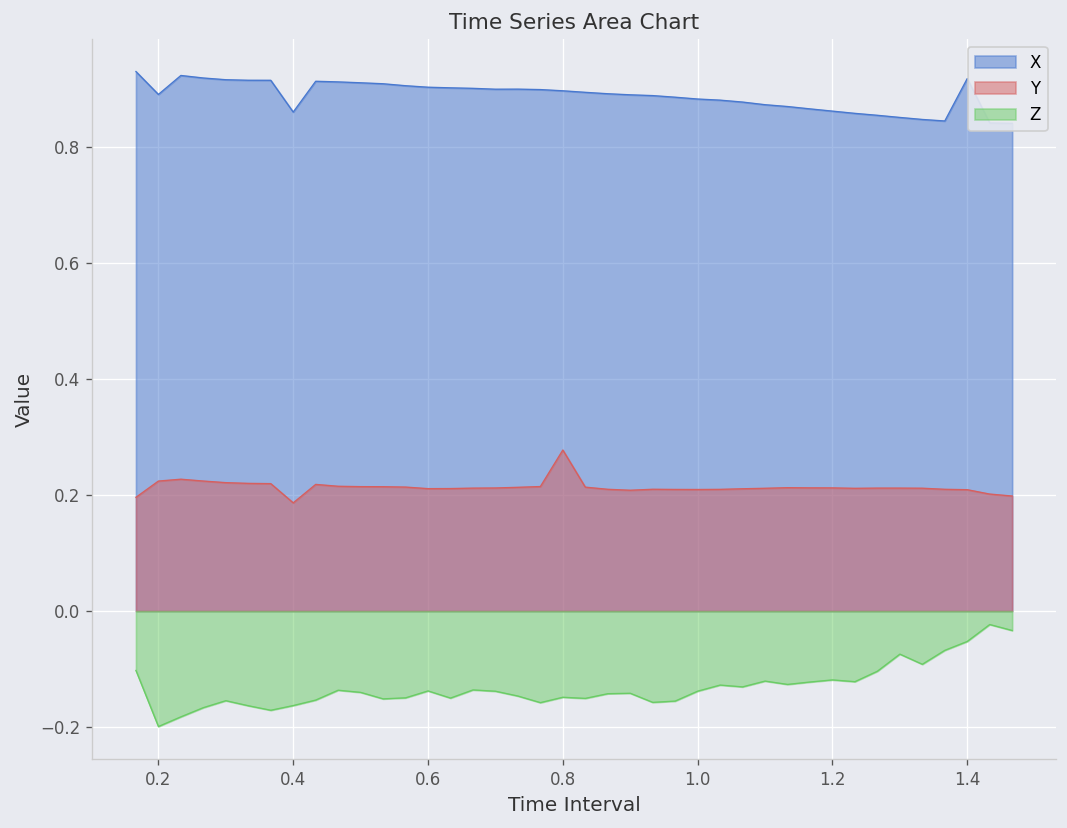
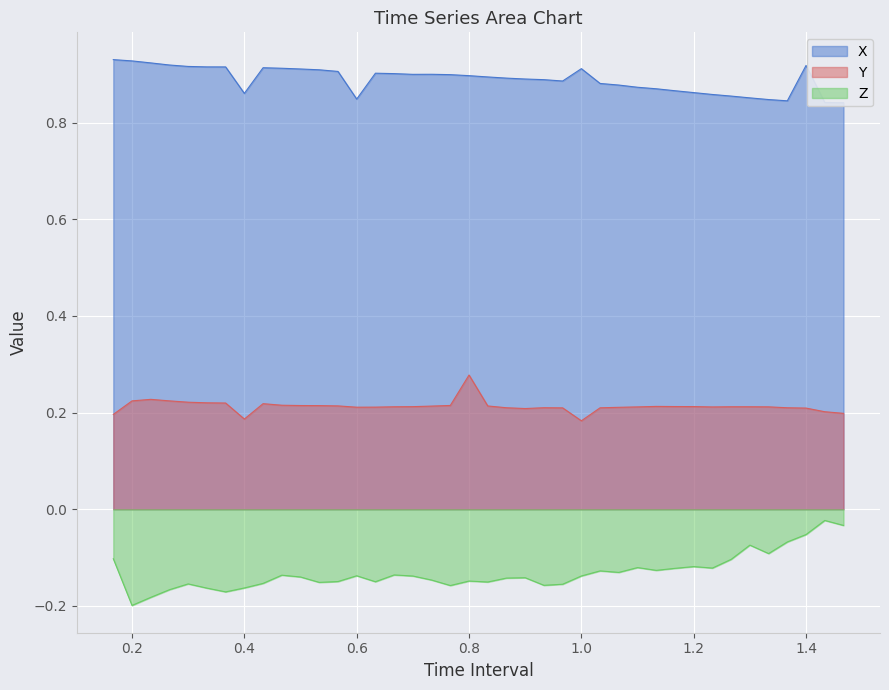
X, 0.2: 0.89 -> 0.93
X, 0.6: 0.90 -> 0.85
X, 1.0: 0.88 -> 0.91
Y, 1.0: 0.21 -> 0.18
